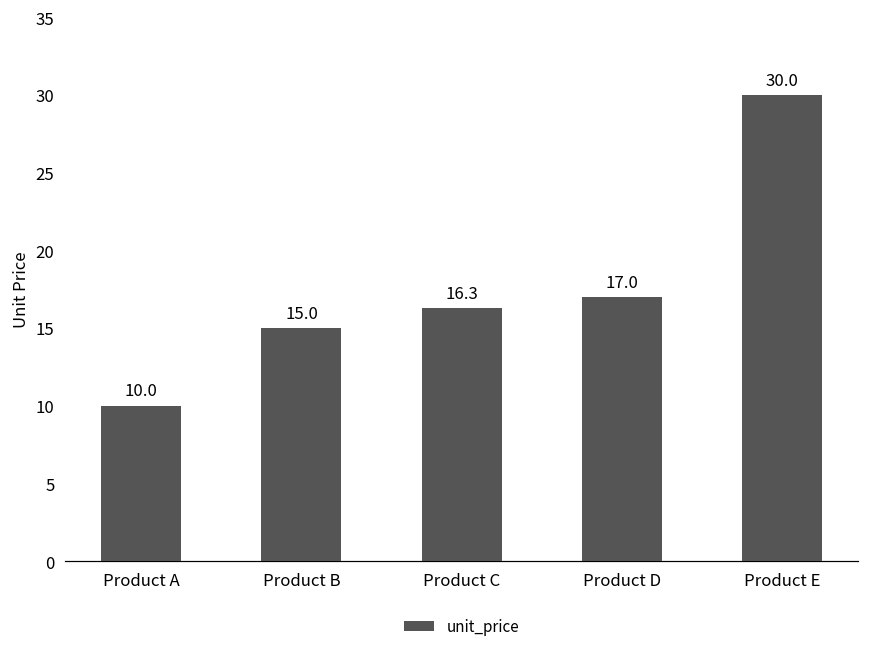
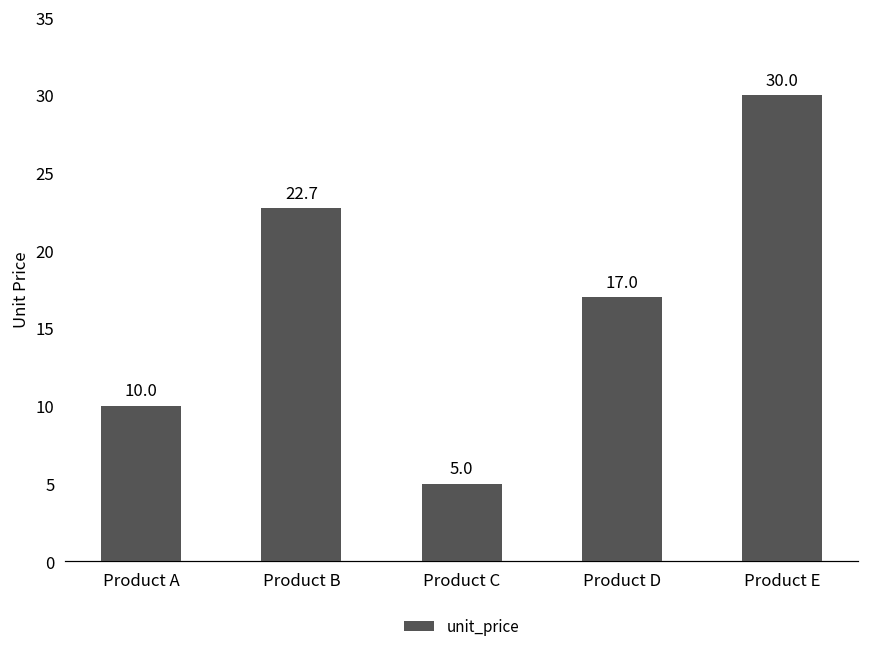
Product B: 15.0 -> 22.7
Product C: 16.3 -> 5.0
